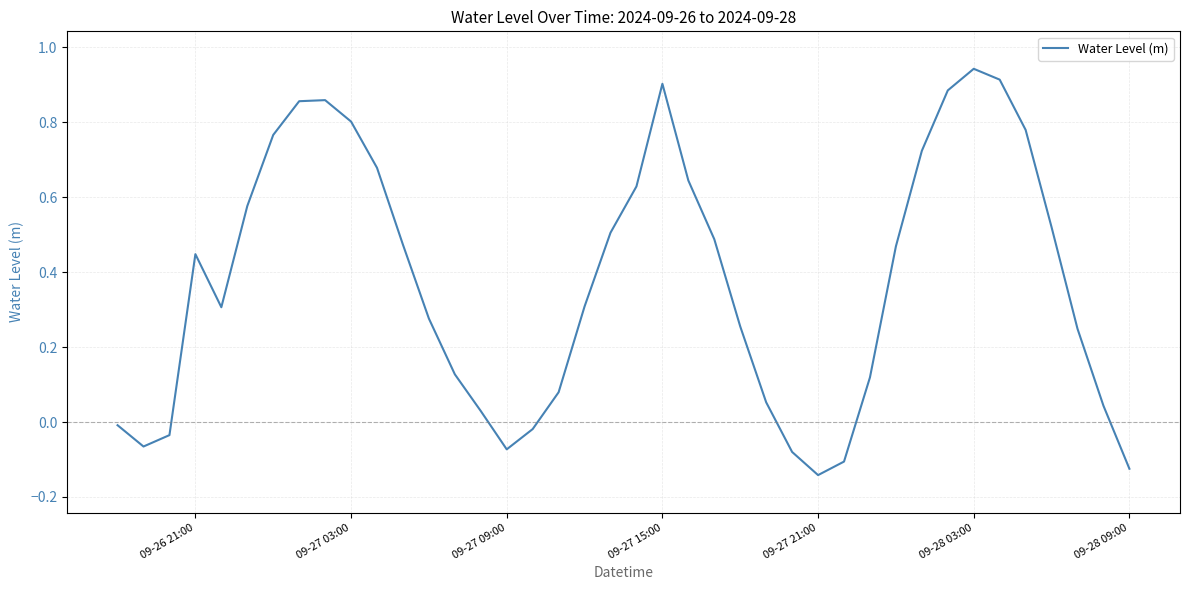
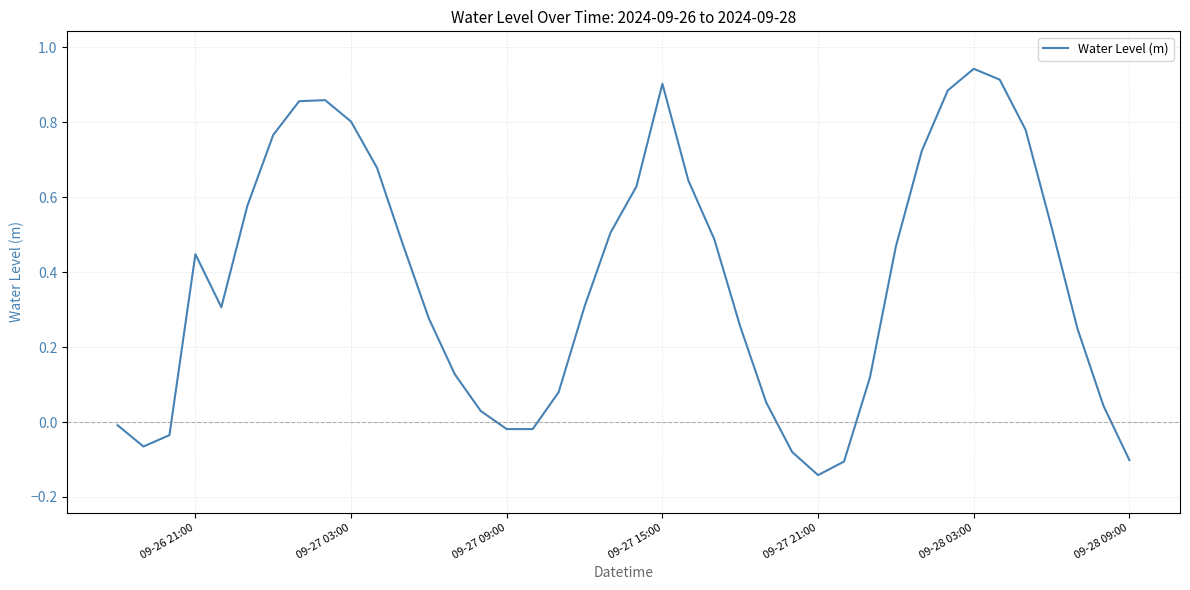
09-27 09:00: -0.07 -> -0.02
09-28 09:00: -0.12 -> -0.10
